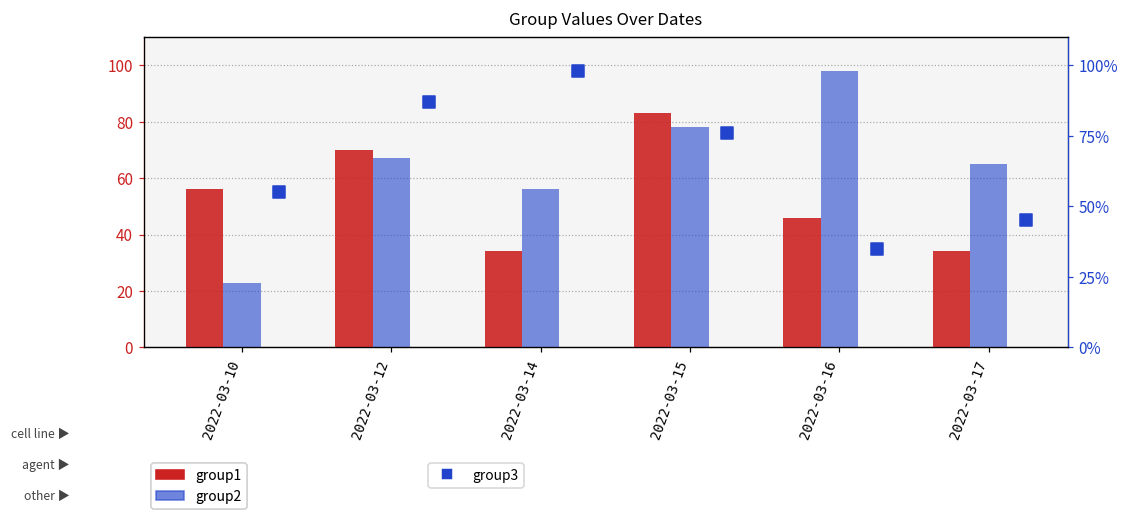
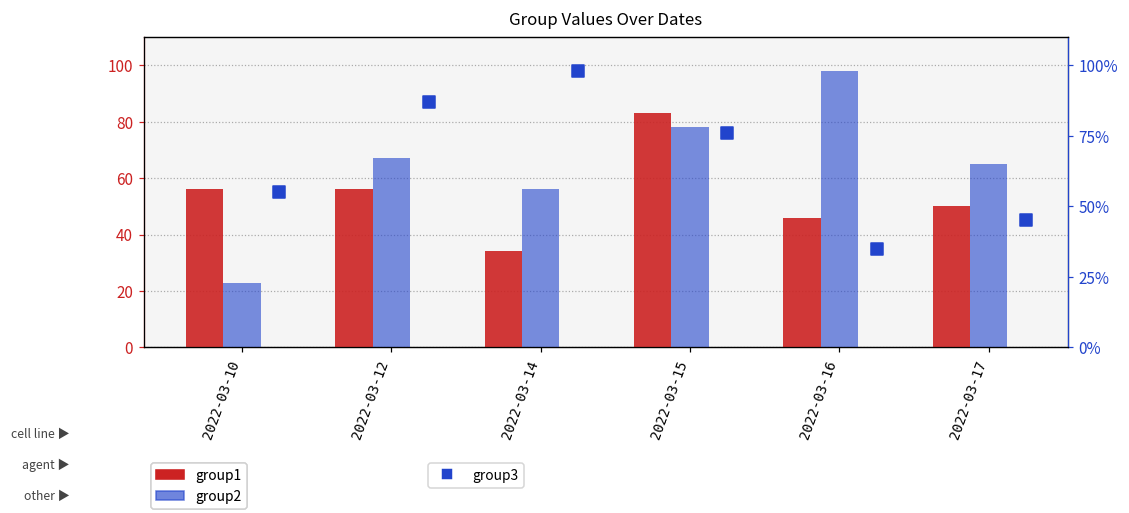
group1, 2022-03-12: 70 -> 56
group1, 2022-03-17: 34 -> 50
